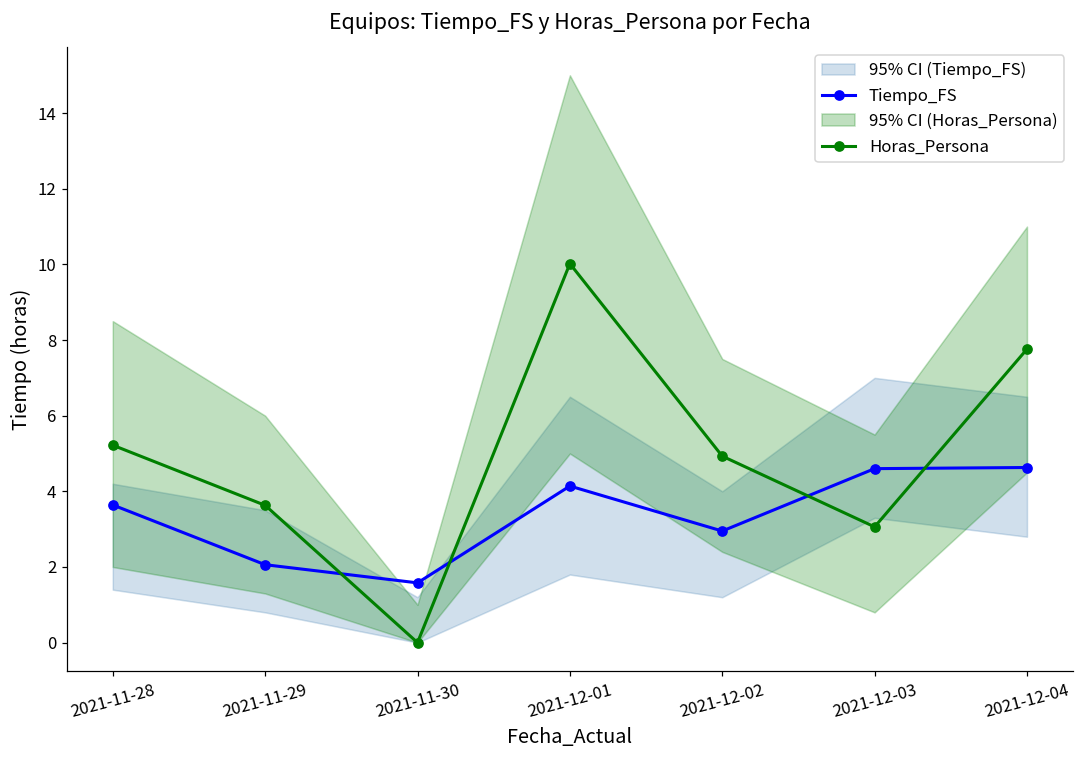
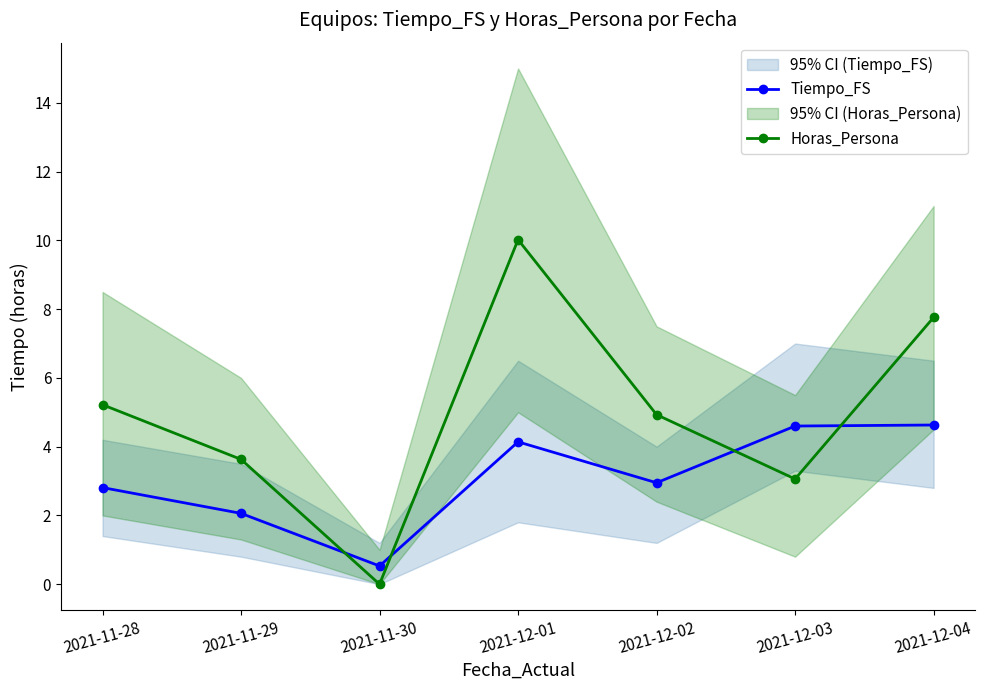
Tiempo_FS, 2021-11-28: 3.6 -> 2.8
Tiempo_FS, 2021-11-30: 1.6 -> 0.5
